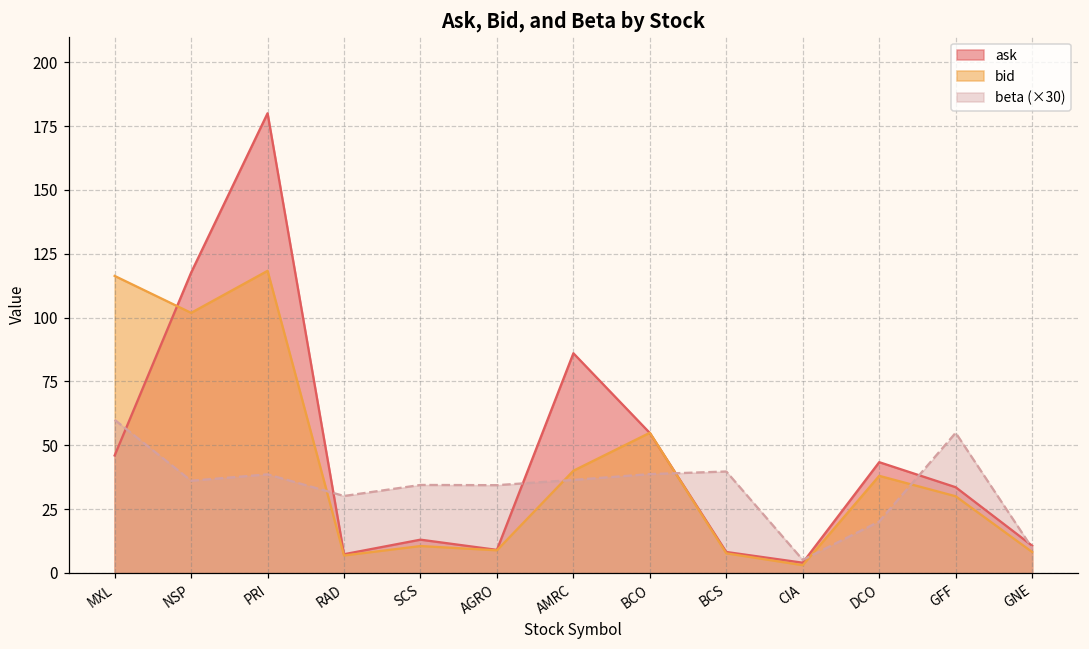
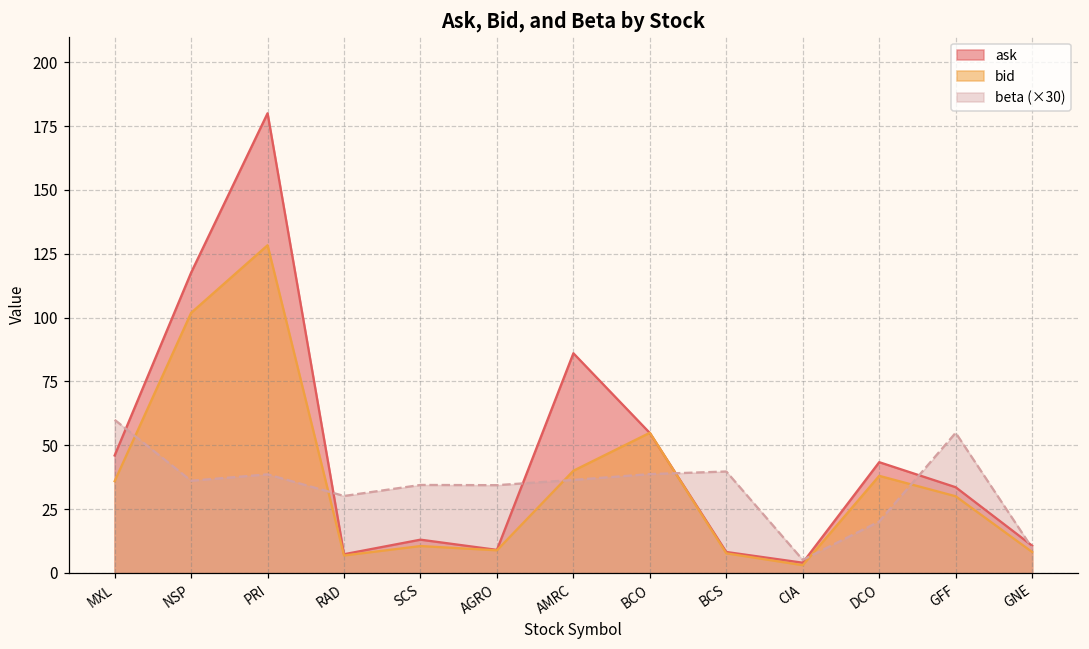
bid, MXL: 116 -> 36
bid, PRI: 118 -> 128
